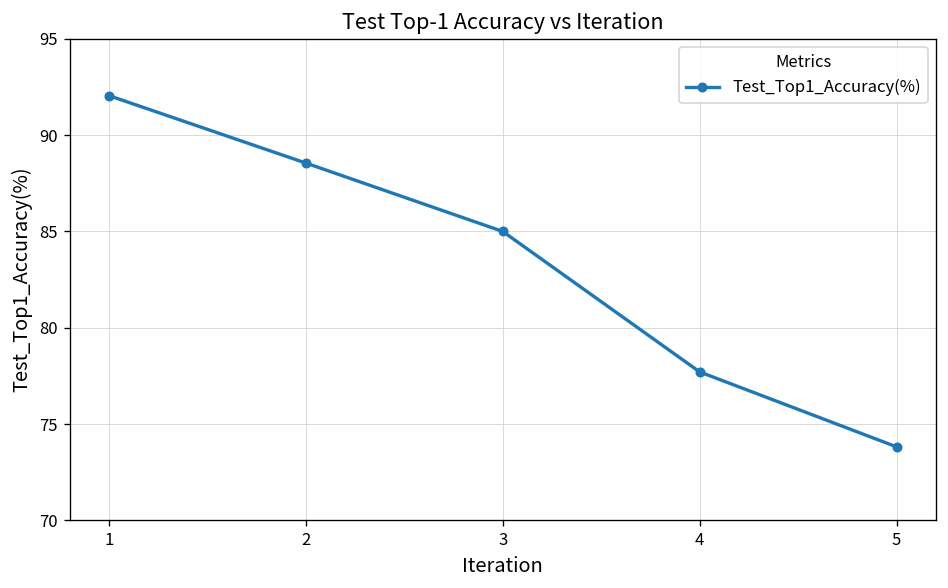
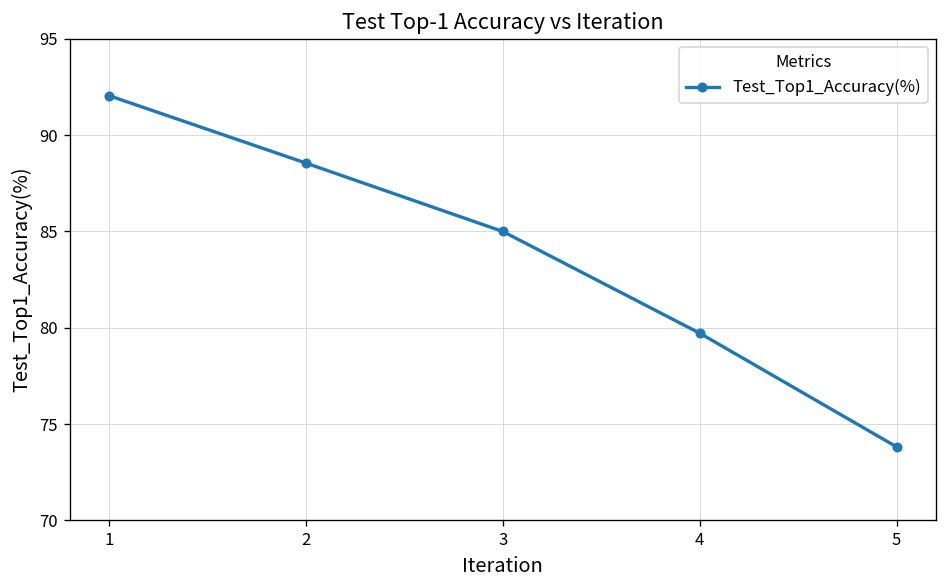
4: 77.7 -> 79.7
